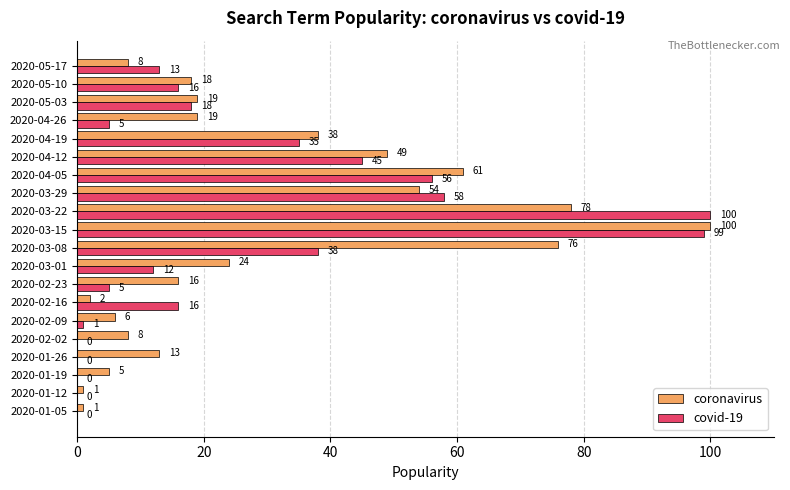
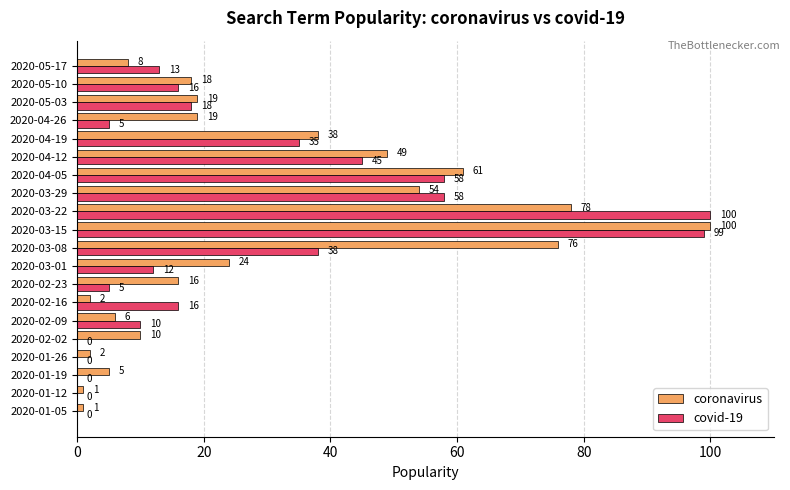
covid-19, 2020-04-05: 56 -> 58
covid-19, 2020-02-09: 1 -> 10
coronavirus, 2020-02-02: 8 -> 10
coronavirus, 2020-01-26: 13 -> 2
